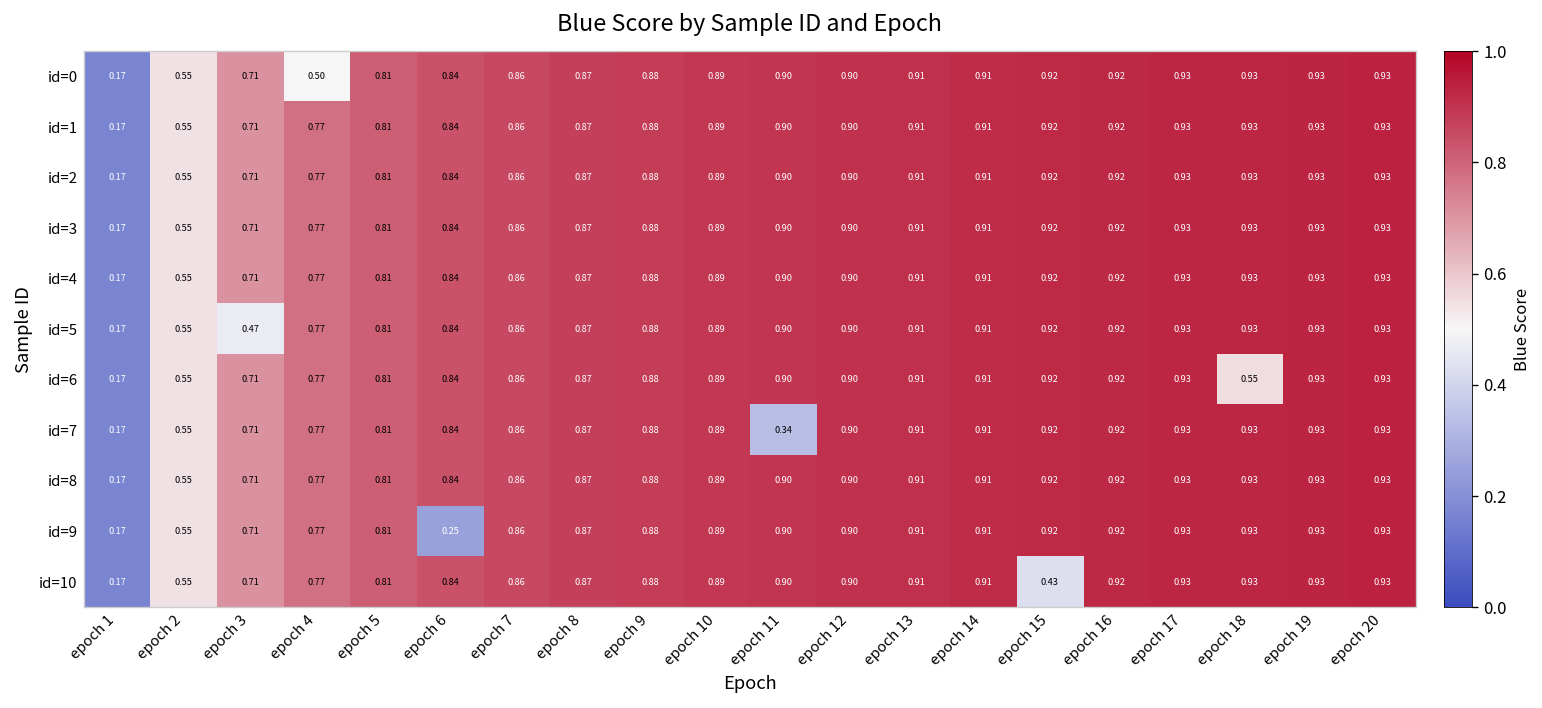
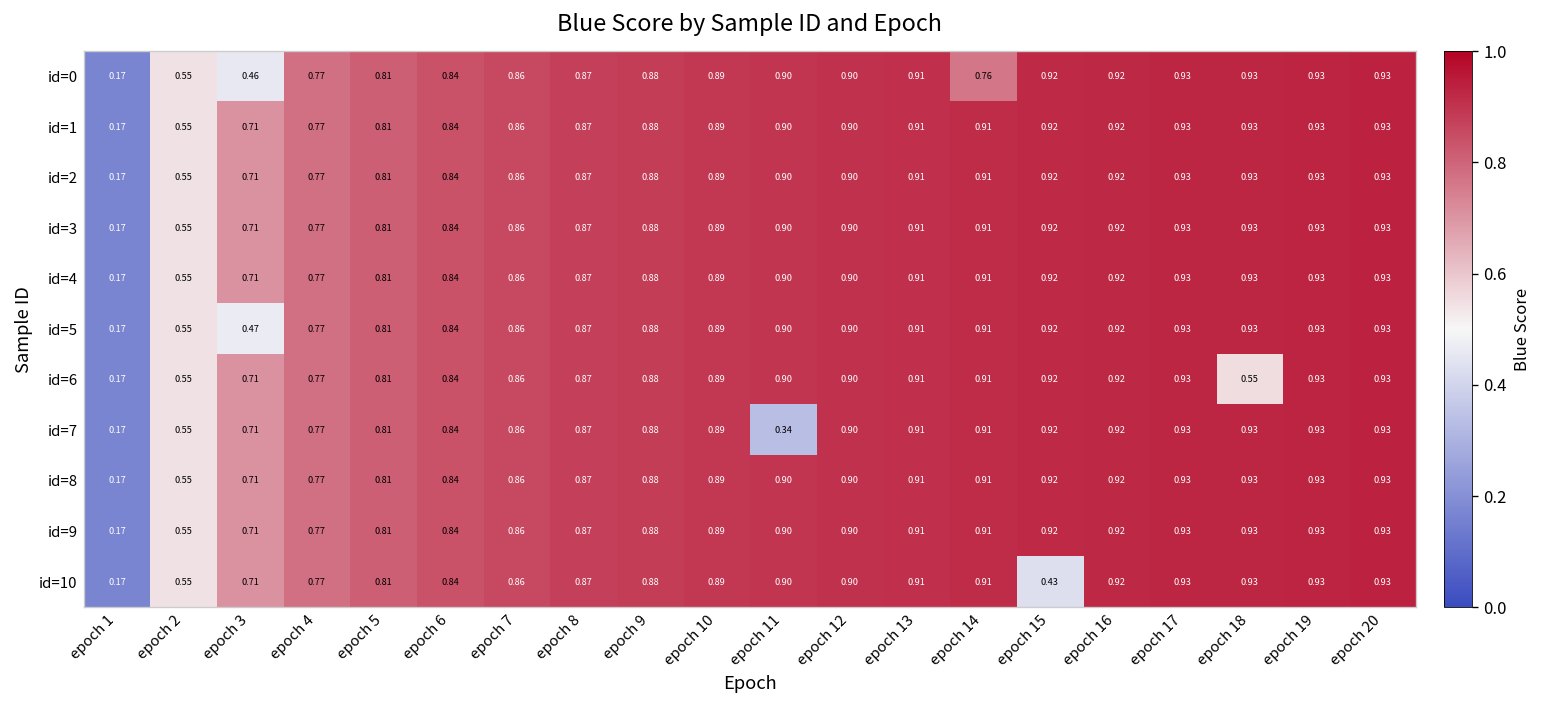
id=0, epoch 3: 0.71 -> 0.46
id=0, epoch 4: 0.50 -> 0.77
id=0, epoch 14: 0.91 -> 0.76
id=9, epoch 6: 0.25 -> 0.84
